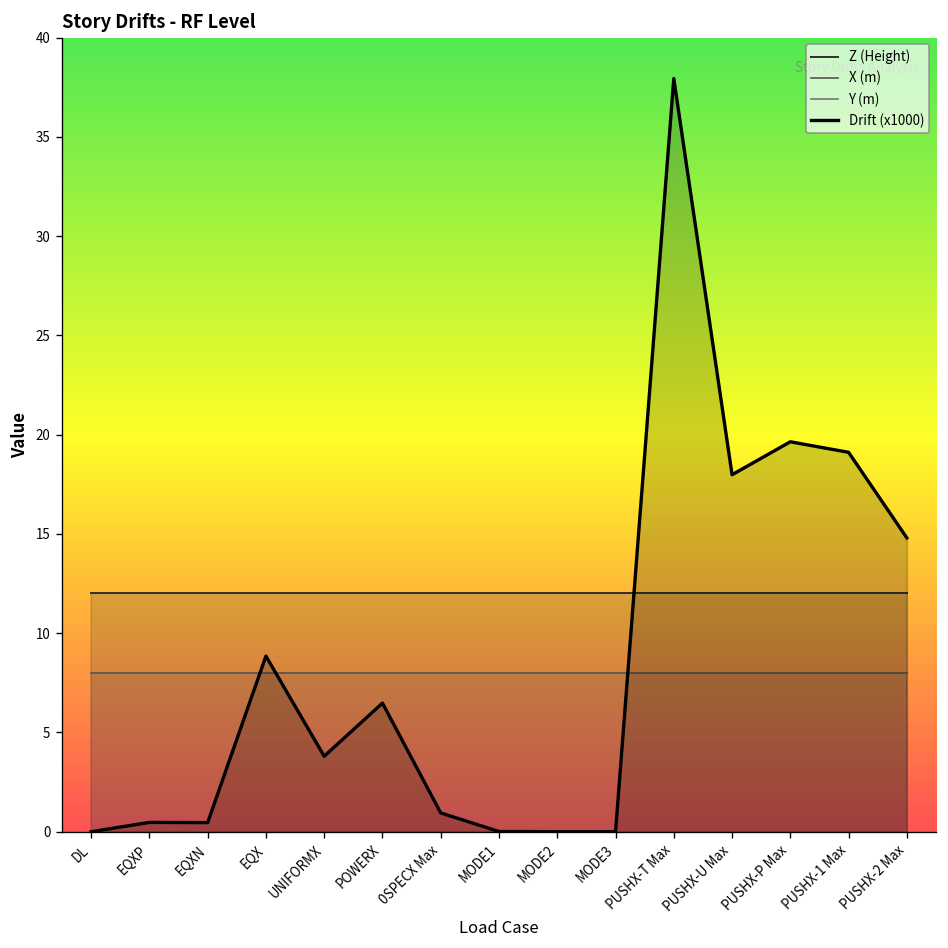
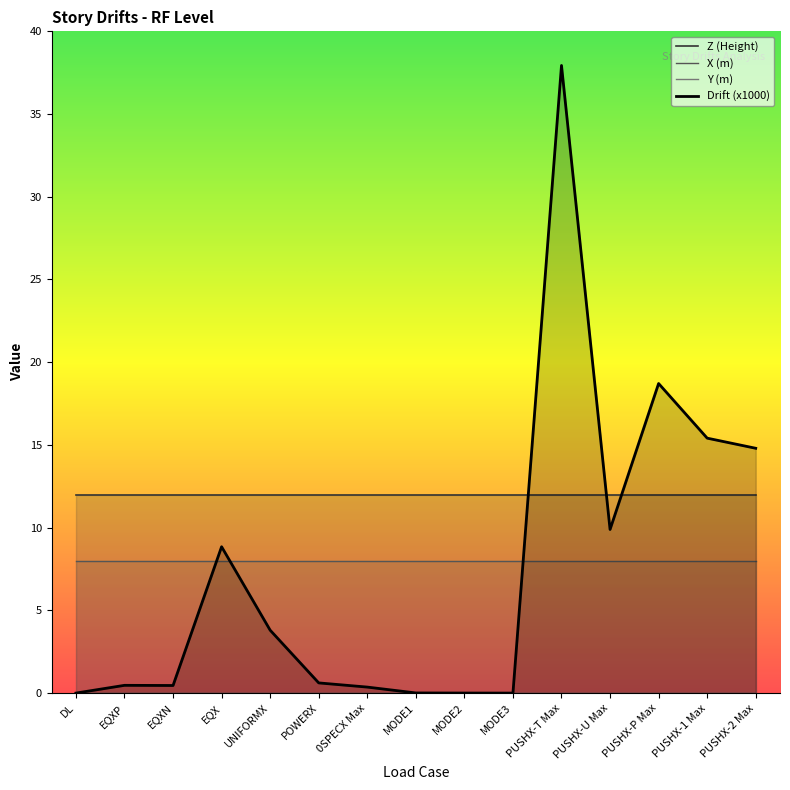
Drift (x1000), POWERX: 6.5 -> 0.6
Drift (x1000), 0SPECX Max: 0.9 -> 0.4
Drift (x1000), PUSHX-U Max: 18.0 -> 9.9
Drift (x1000), PUSHX-P Max: 19.6 -> 18.7
Drift (x1000), PUSHX-1 Max: 19.1 -> 15.4
